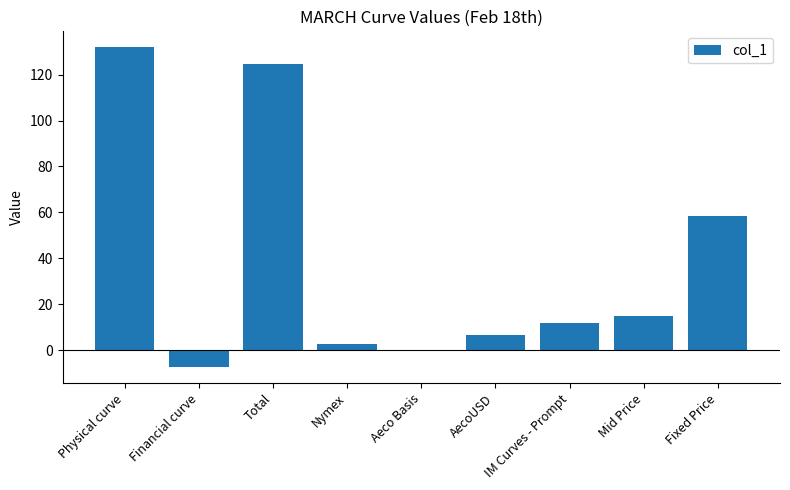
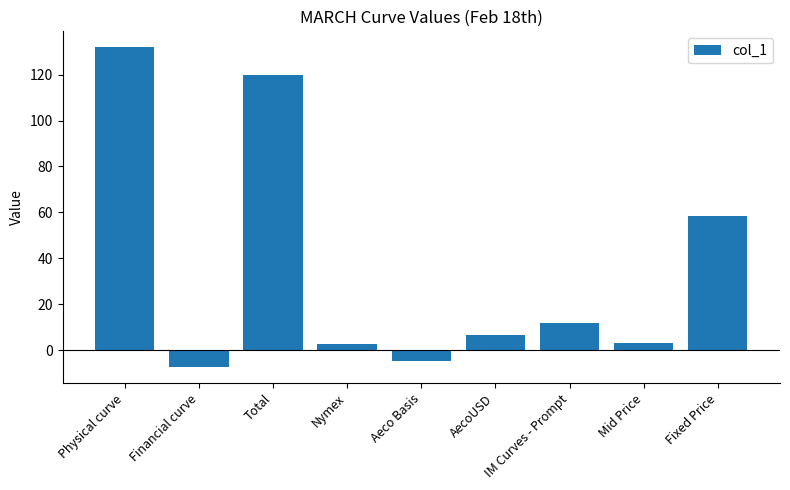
Total: 125 -> 120
Aeco Basis: 0 -> -4
Mid Price: 15 -> 3
